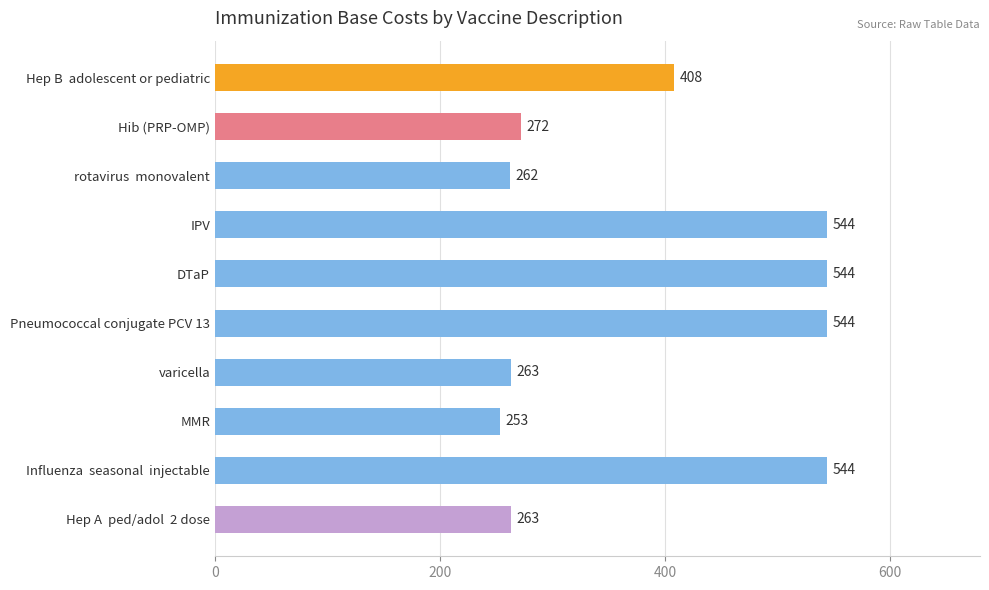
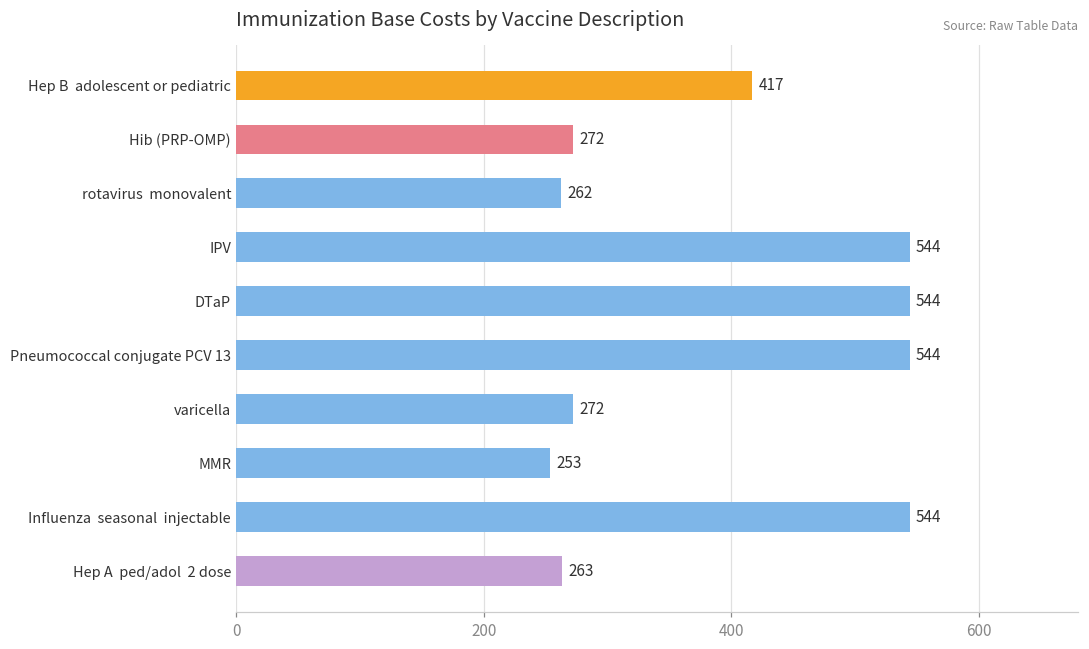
Hep B adolescent or pediatric: 408 -> 417
varicella: 263 -> 272
